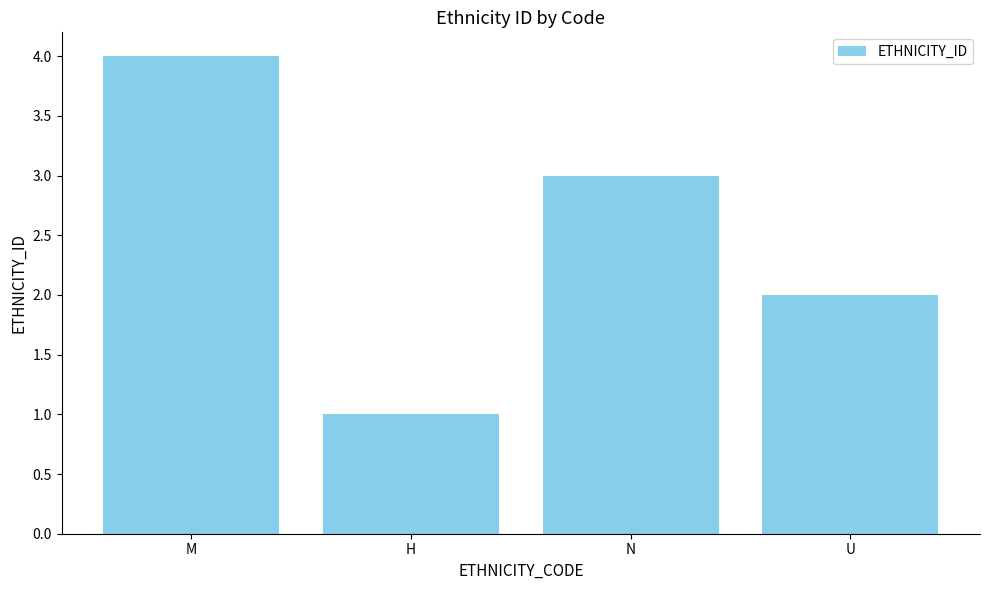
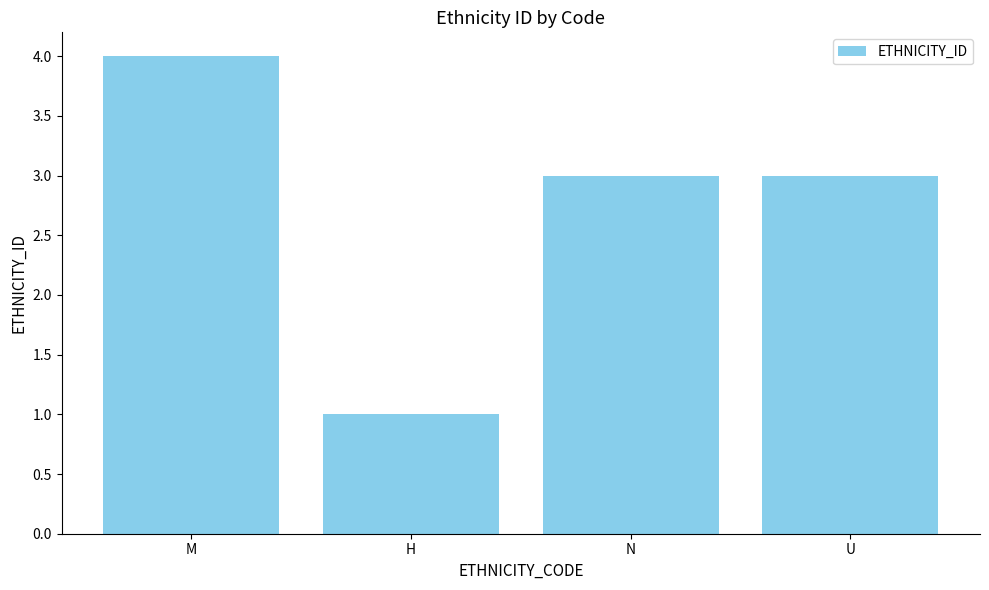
U: 2 -> 3
